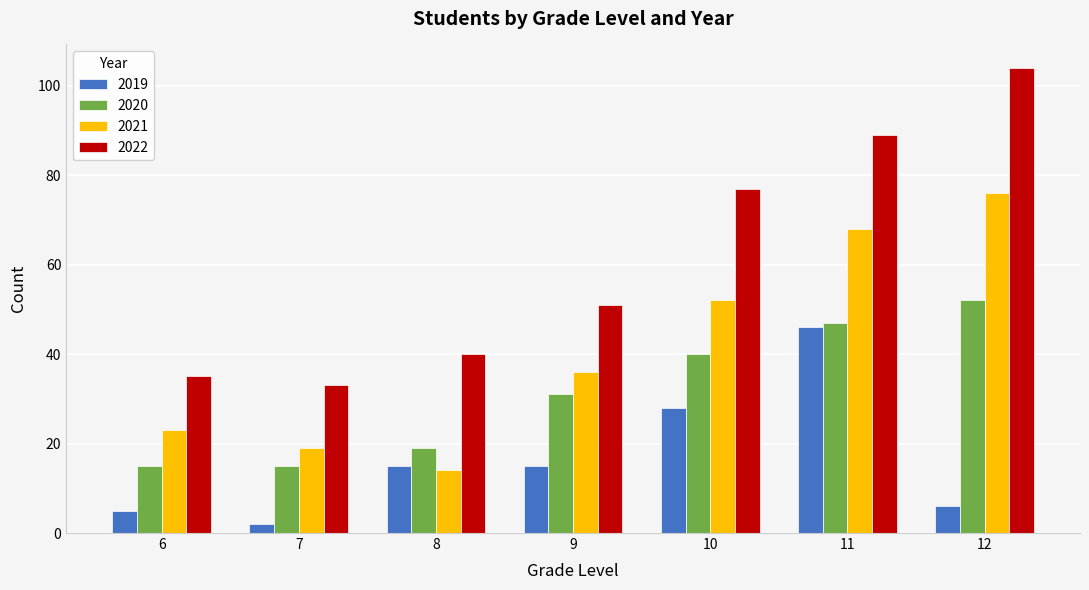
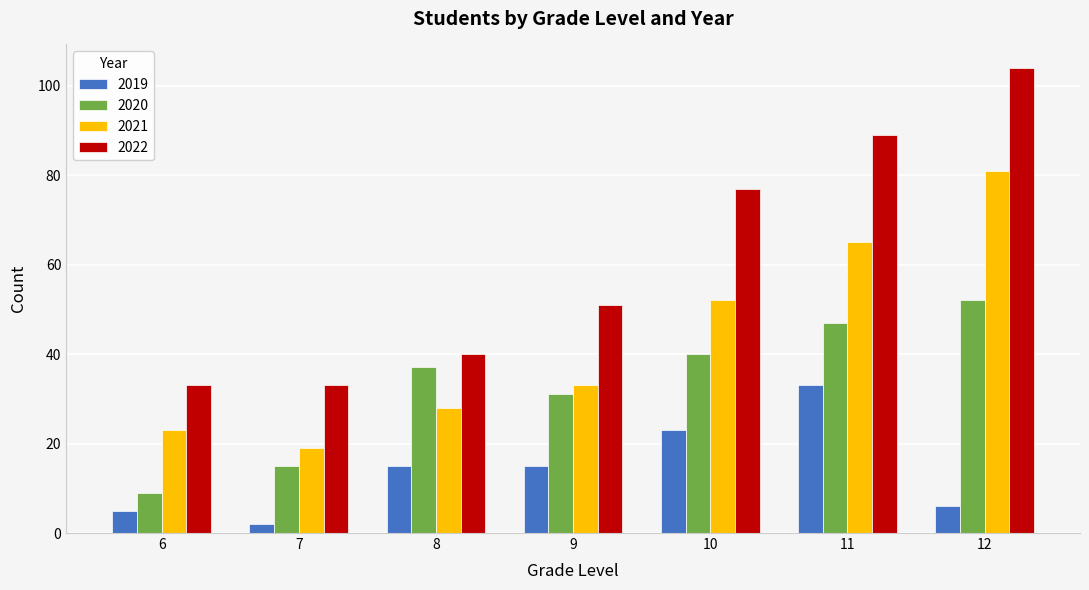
2020, 6: 15 -> 9
2022, 6: 35 -> 33
2020, 8: 19 -> 37
2021, 8: 14 -> 28
2021, 9: 36 -> 33
2019, 10: 28 -> 23
2019, 11: 46 -> 33
2021, 11: 68 -> 65
2021, 12: 76 -> 81
